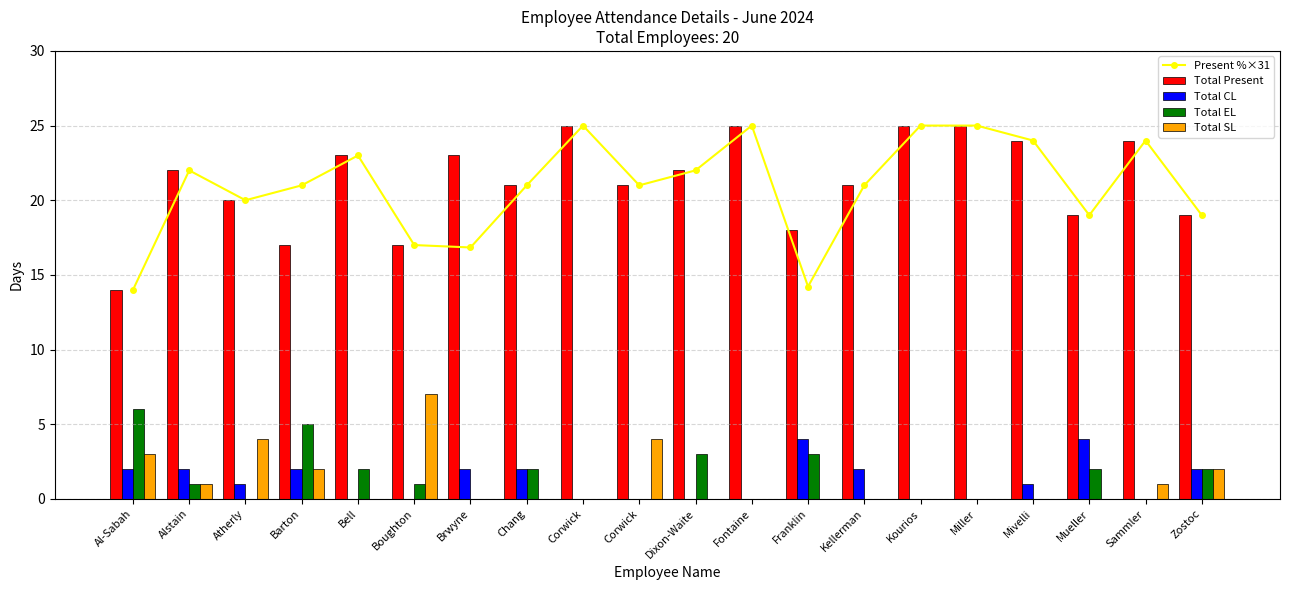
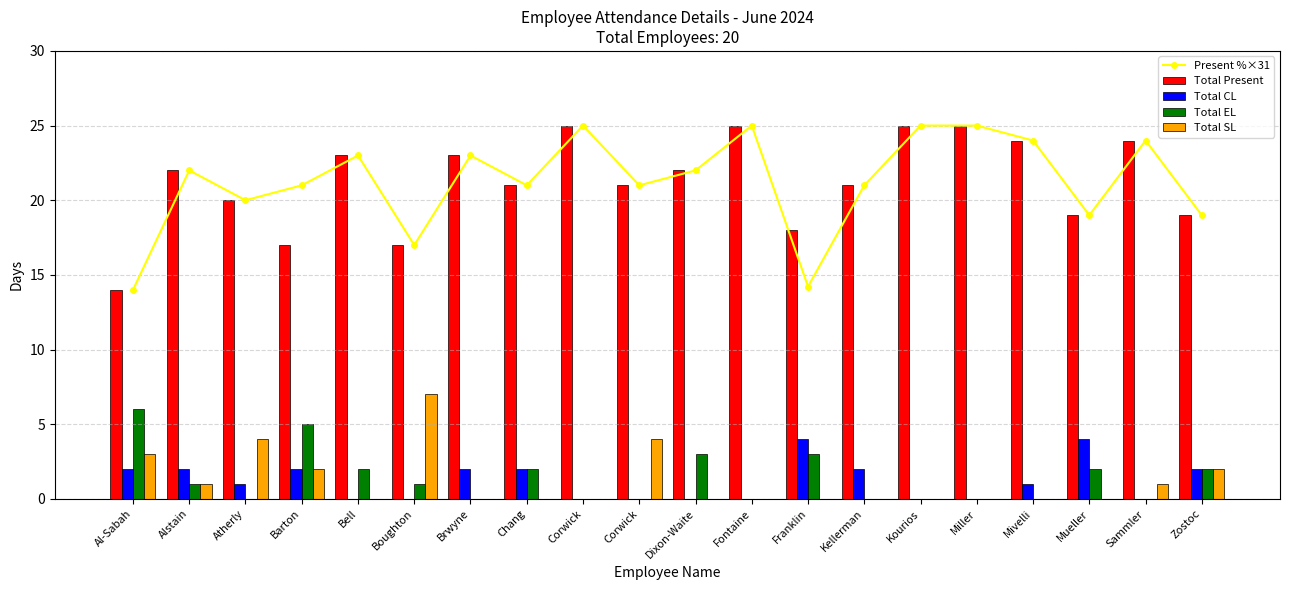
Present %×31, Brwyne: 16.8 -> 23.0
